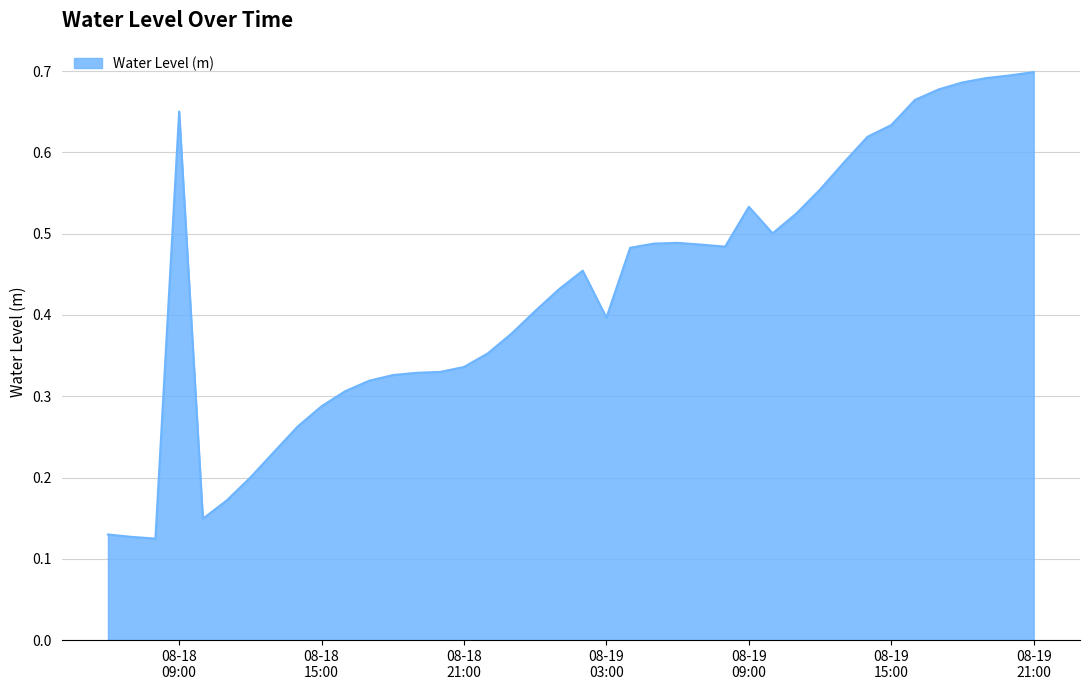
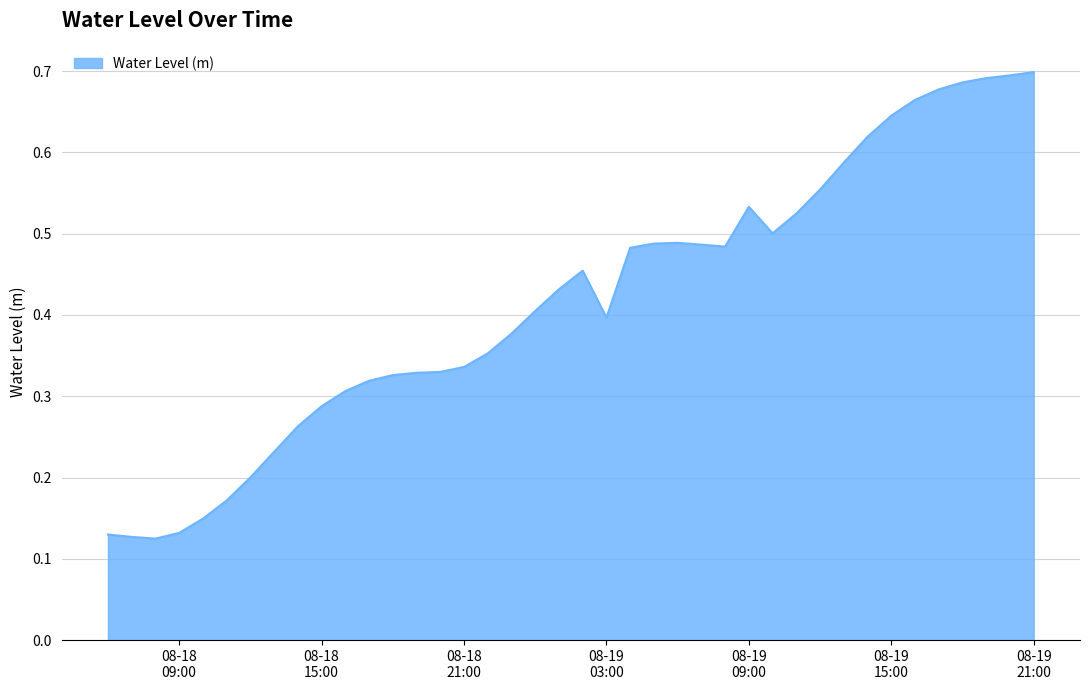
08-18 09:00: 0.65 -> 0.13
08-19 15:00: 0.63 -> 0.65
